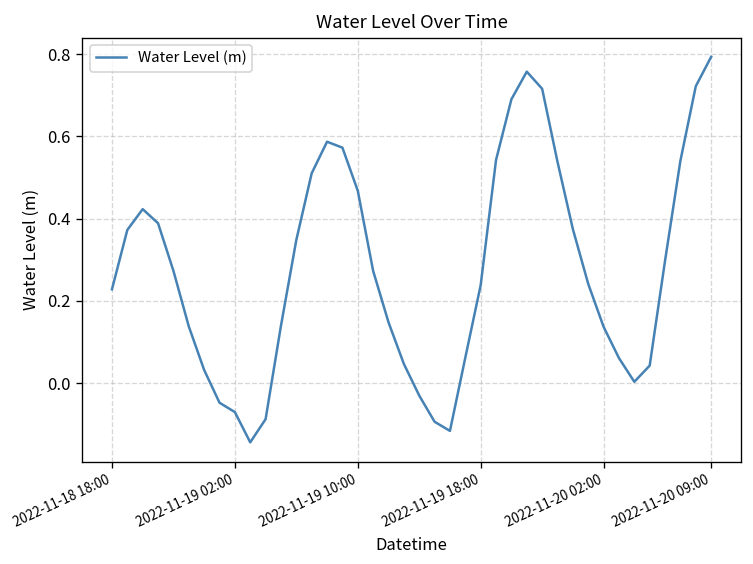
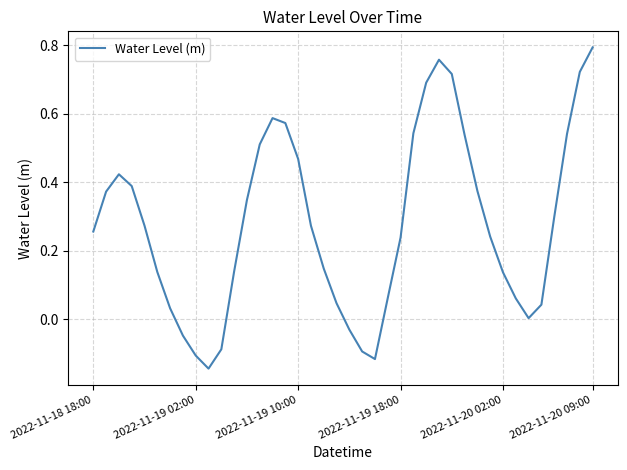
2022-11-18 18:00: 0.23 -> 0.26
2022-11-19 02:00: -0.07 -> -0.11
